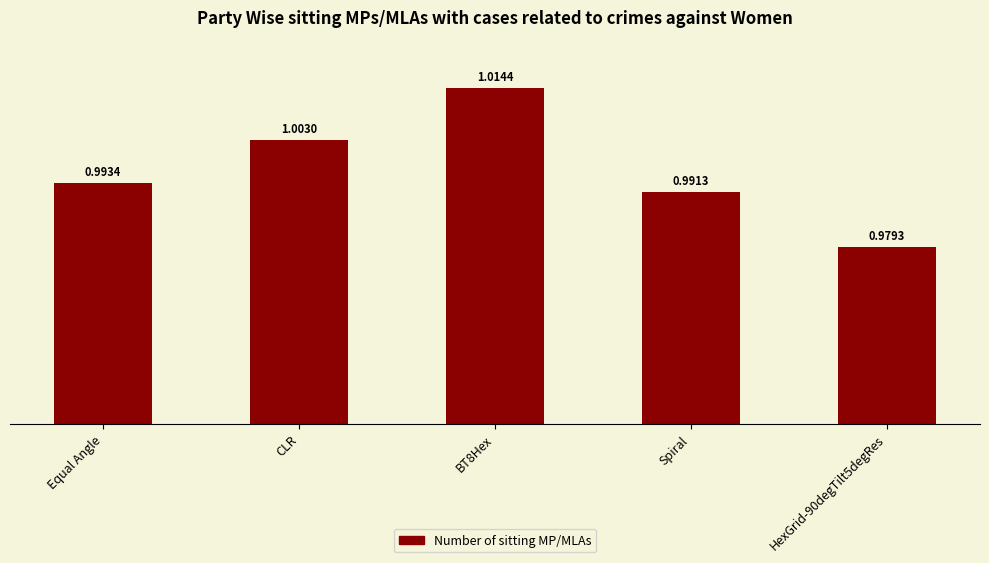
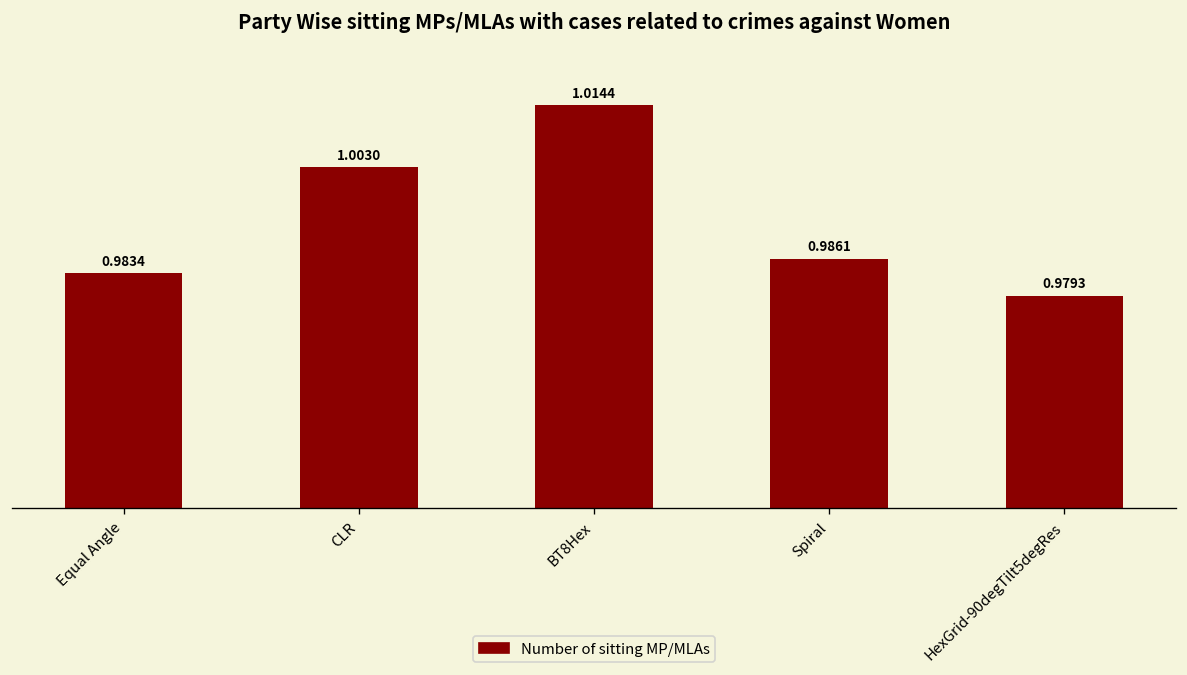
Equal Angle: 0.9934 -> 0.9834
Spiral: 0.9913 -> 0.9861
